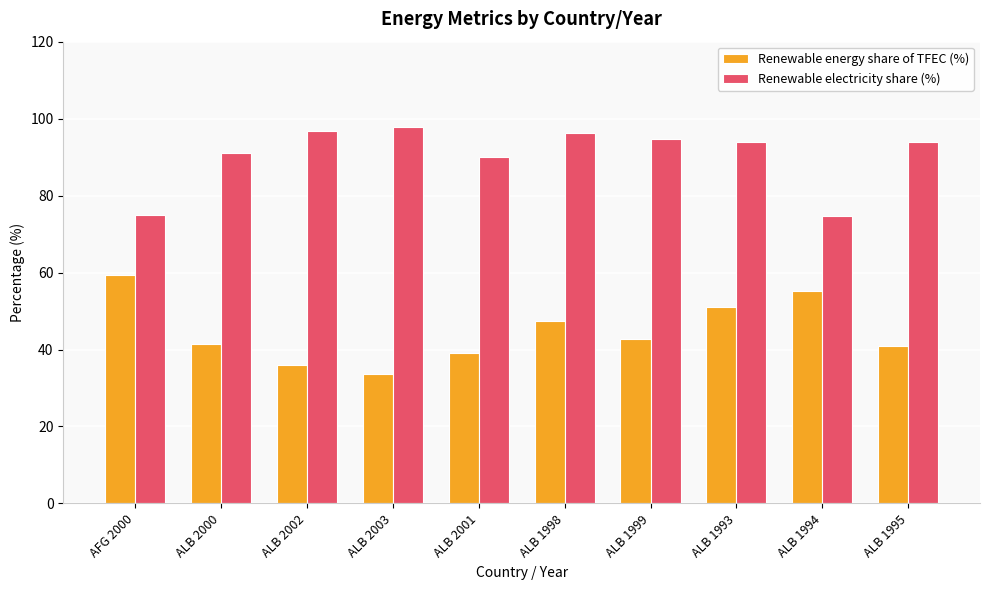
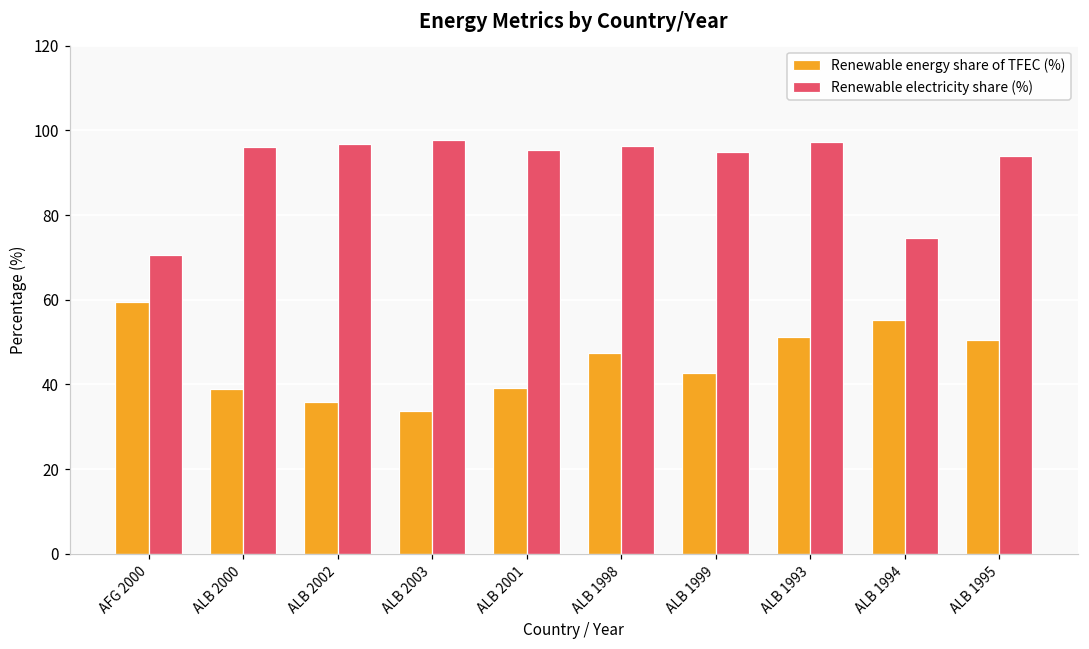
Renewable electricity share (%), AFG 2000: 75 -> 71
Renewable energy share of TFEC (%), ALB 2000: 41 -> 39
Renewable electricity share (%), ALB 2000: 91 -> 96
Renewable electricity share (%), ALB 2001: 90 -> 95
Renewable electricity share (%), ALB 1993: 94 -> 97
Renewable energy share of TFEC (%), ALB 1995: 41 -> 51
